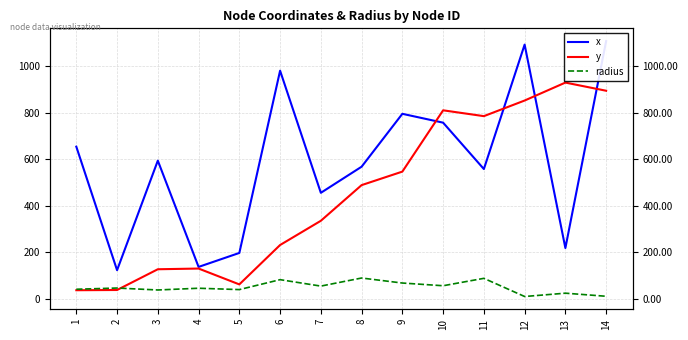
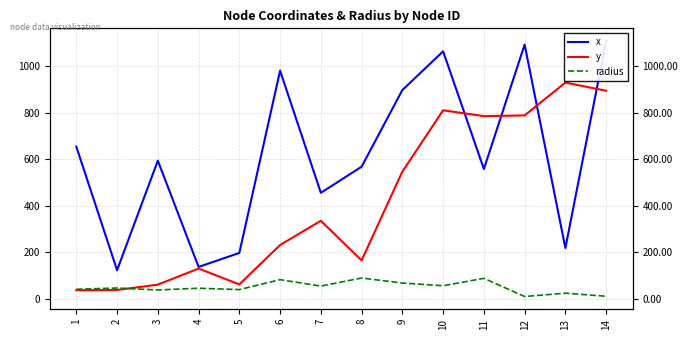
y, 3: 130 -> 60
y, 8: 490 -> 170
x, 9: 800 -> 900
x, 10: 760 -> 1060
y, 12: 850 -> 790
